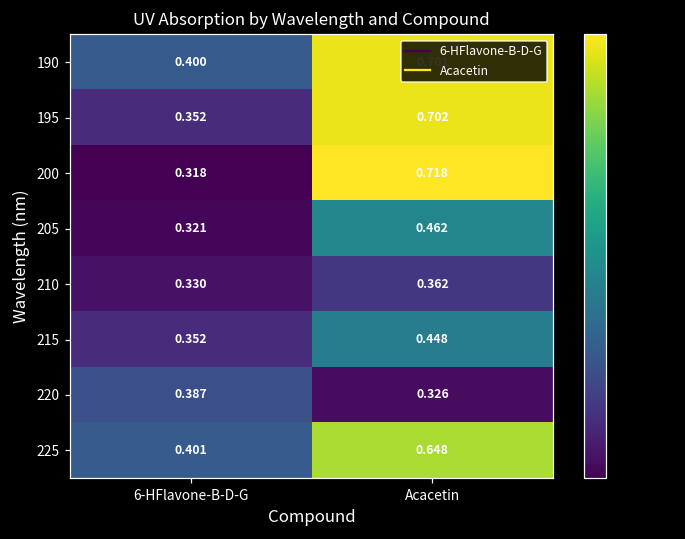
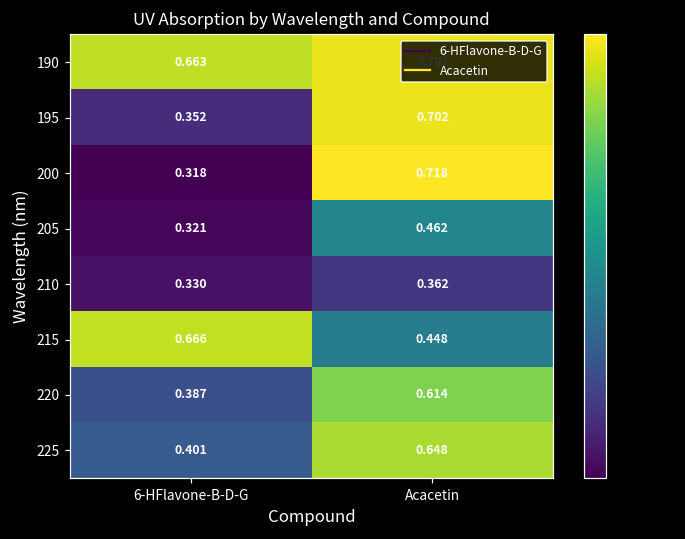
190, 6-HFlavone-B-D-G: 0.400 -> 0.663
215, 6-HFlavone-B-D-G: 0.352 -> 0.666
220, Acacetin: 0.326 -> 0.614
